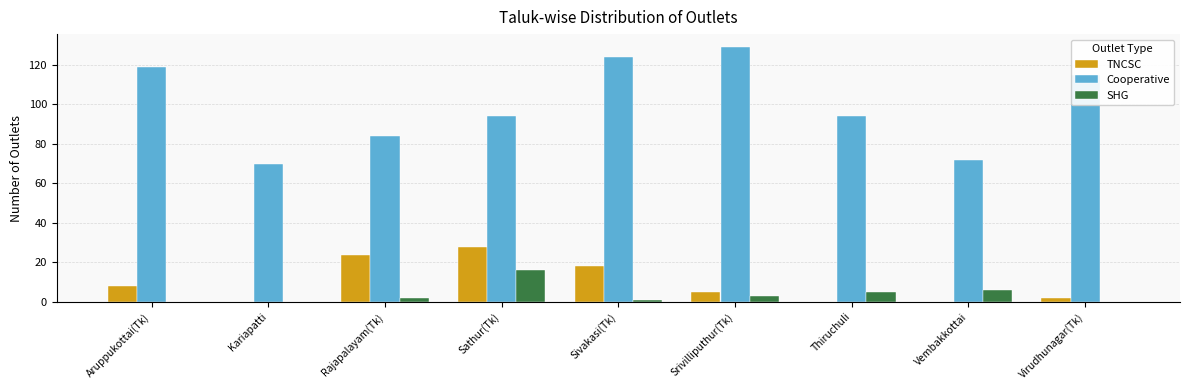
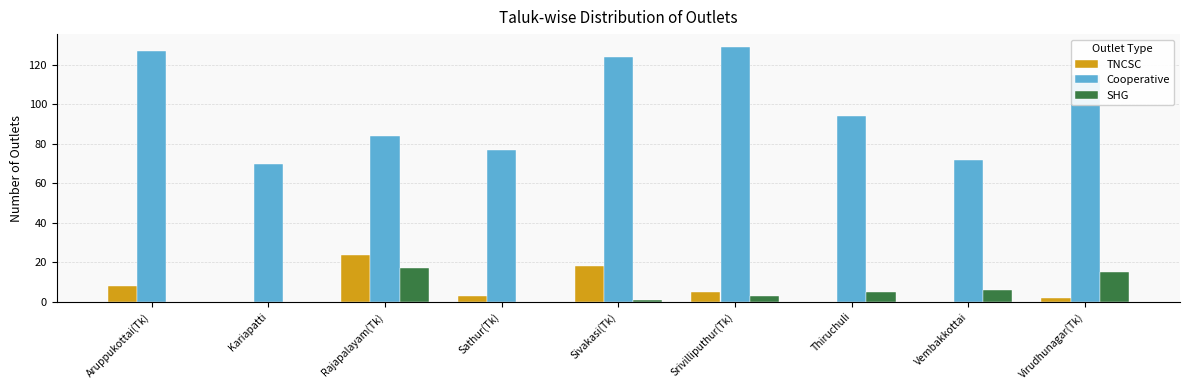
Cooperative, Aruppukottai(Tk): 119 -> 127
SHG, Rajapalayam(Tk): 2 -> 17
TNCSC, Sathur(Tk): 28 -> 3
Cooperative, Sathur(Tk): 94 -> 77
SHG, Sathur(Tk): 16 -> 0
SHG, Virudhunagar(Tk): 0 -> 15
